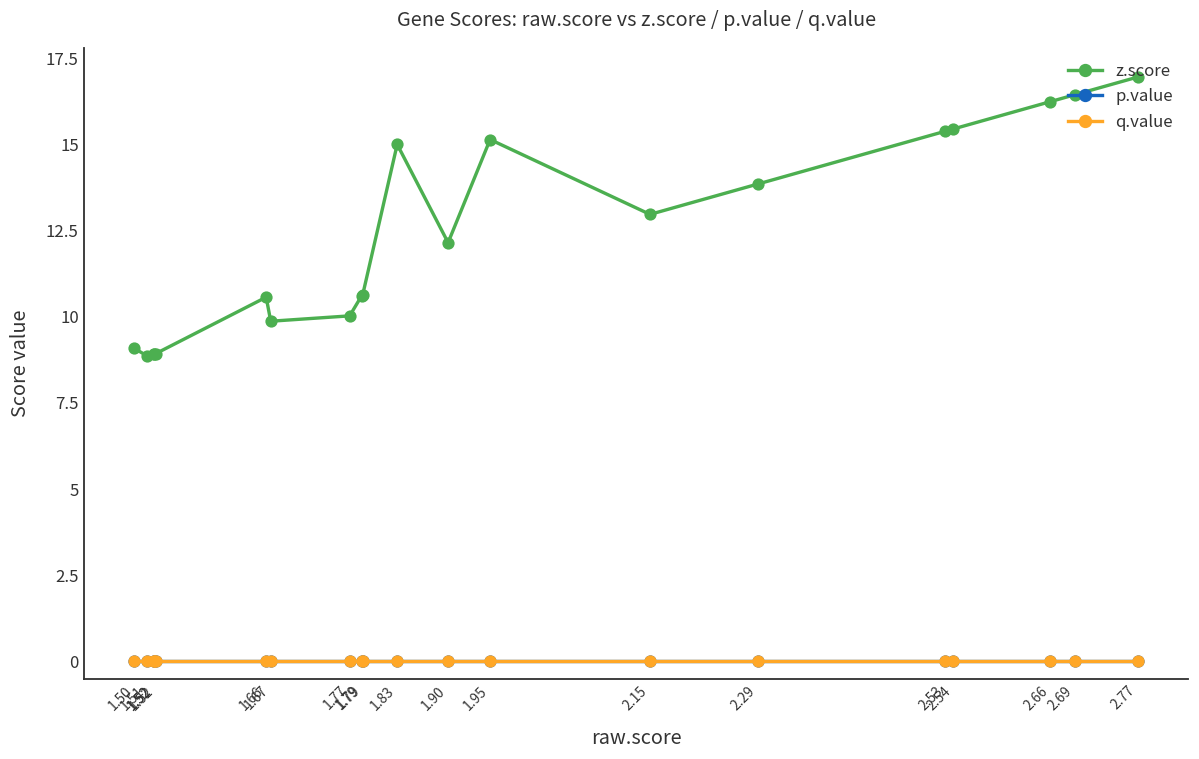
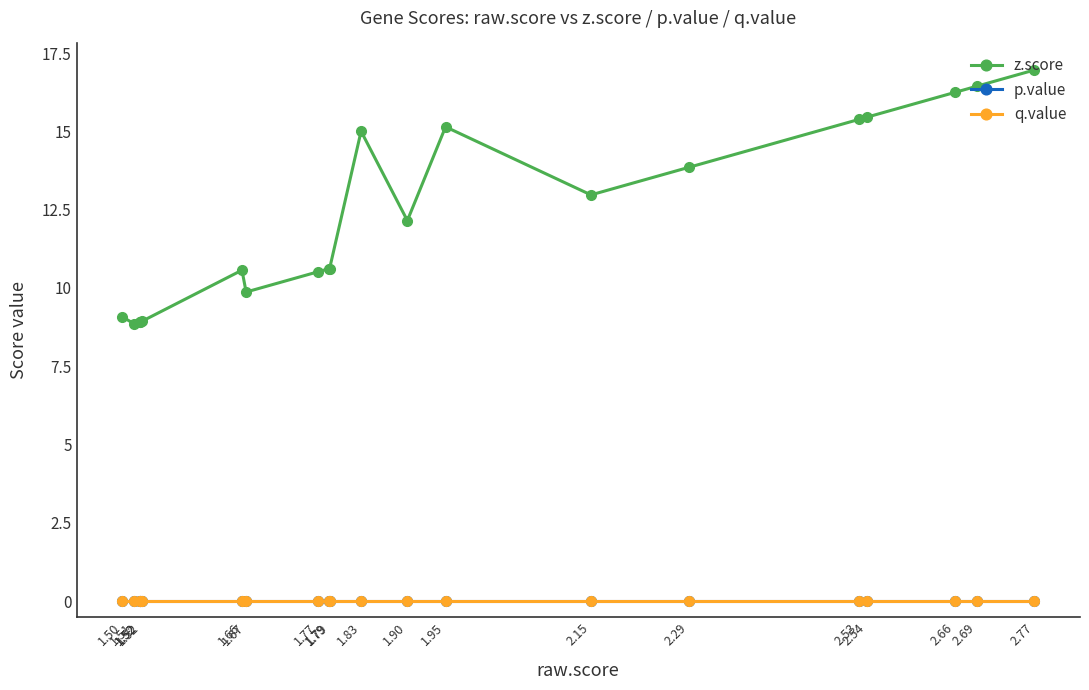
z.score, 1.77: 10.0 -> 10.5
